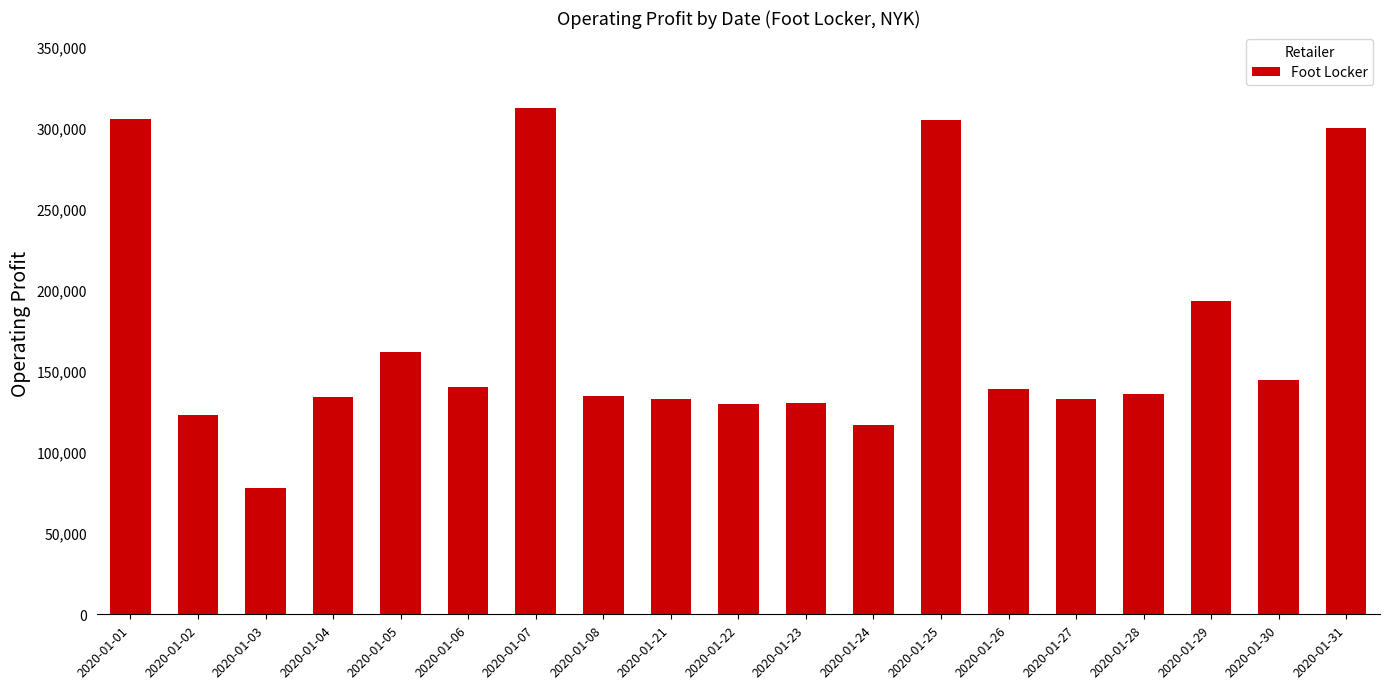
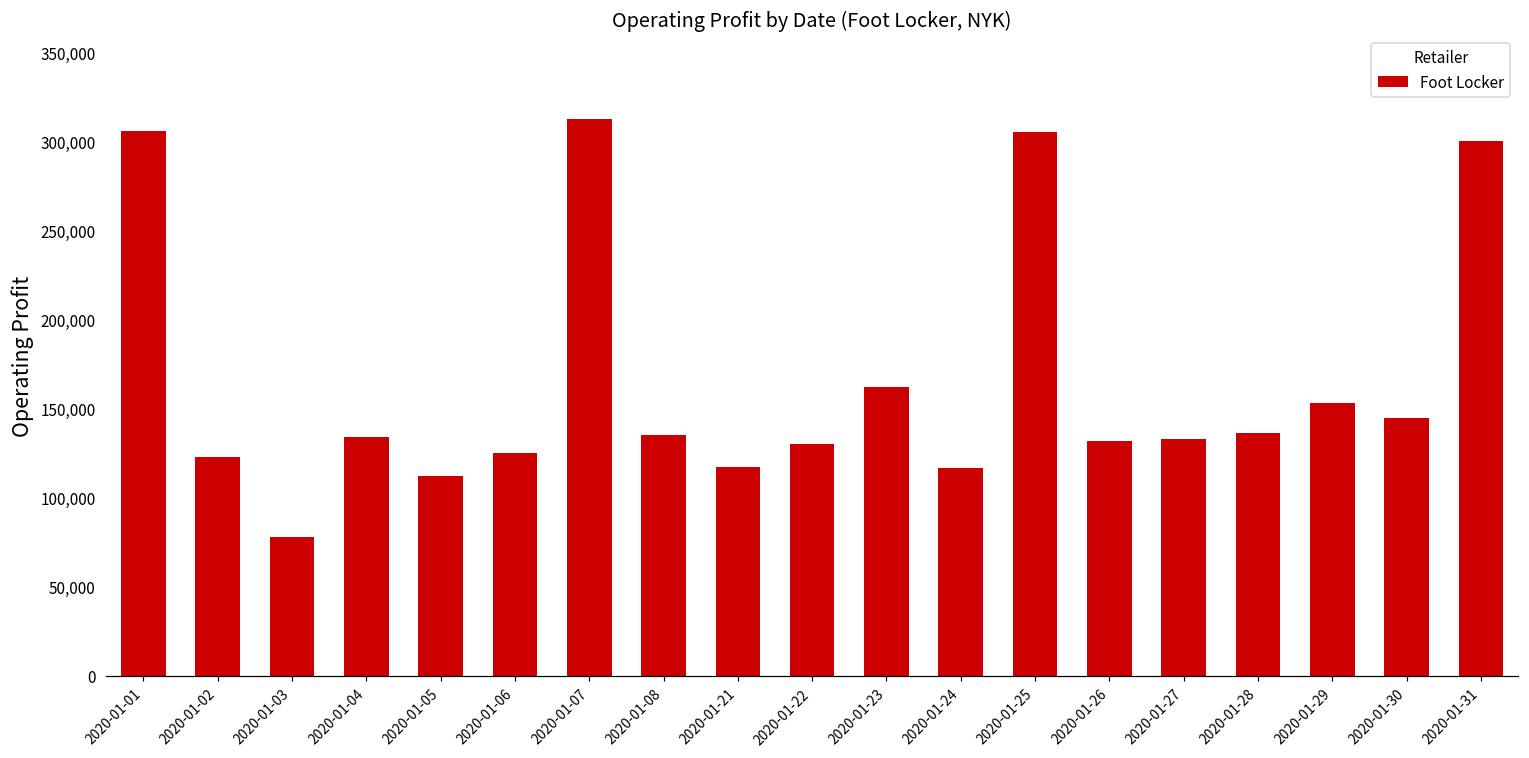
2020-01-05: 162,000 -> 112,000
2020-01-06: 140,000 -> 125,000
2020-01-21: 133,000 -> 117,000
2020-01-23: 130,000 -> 162,000
2020-01-26: 139,000 -> 132,000
2020-01-29: 194,000 -> 153,000
